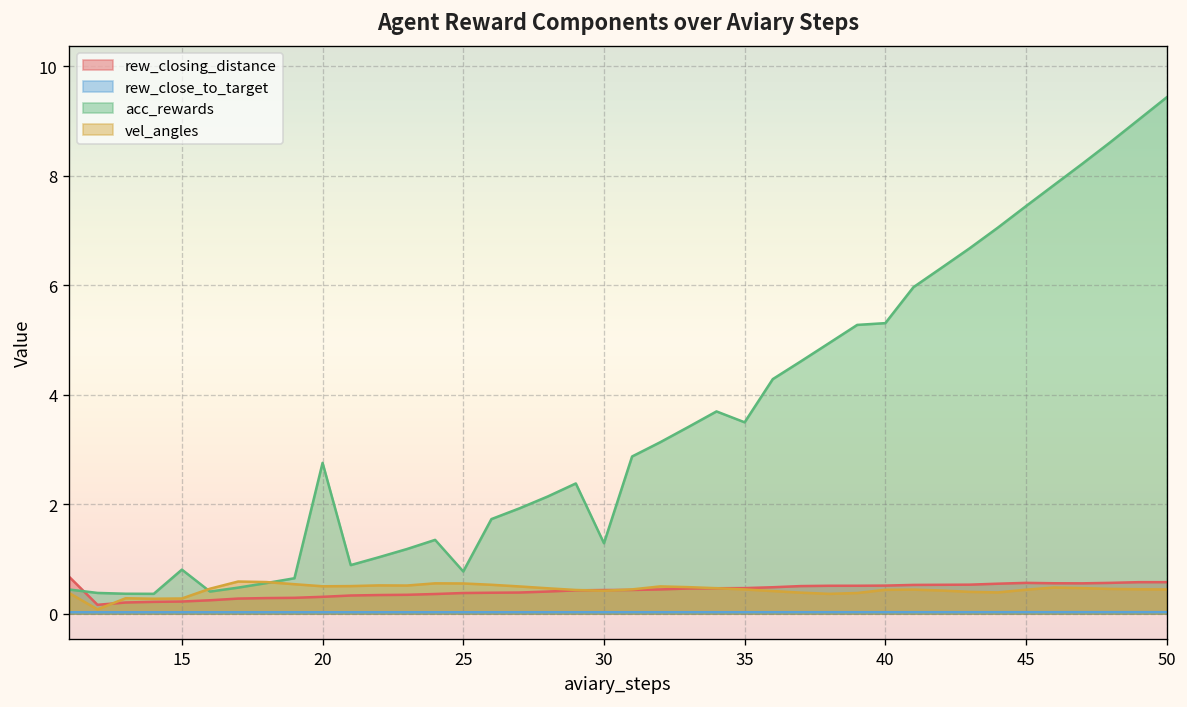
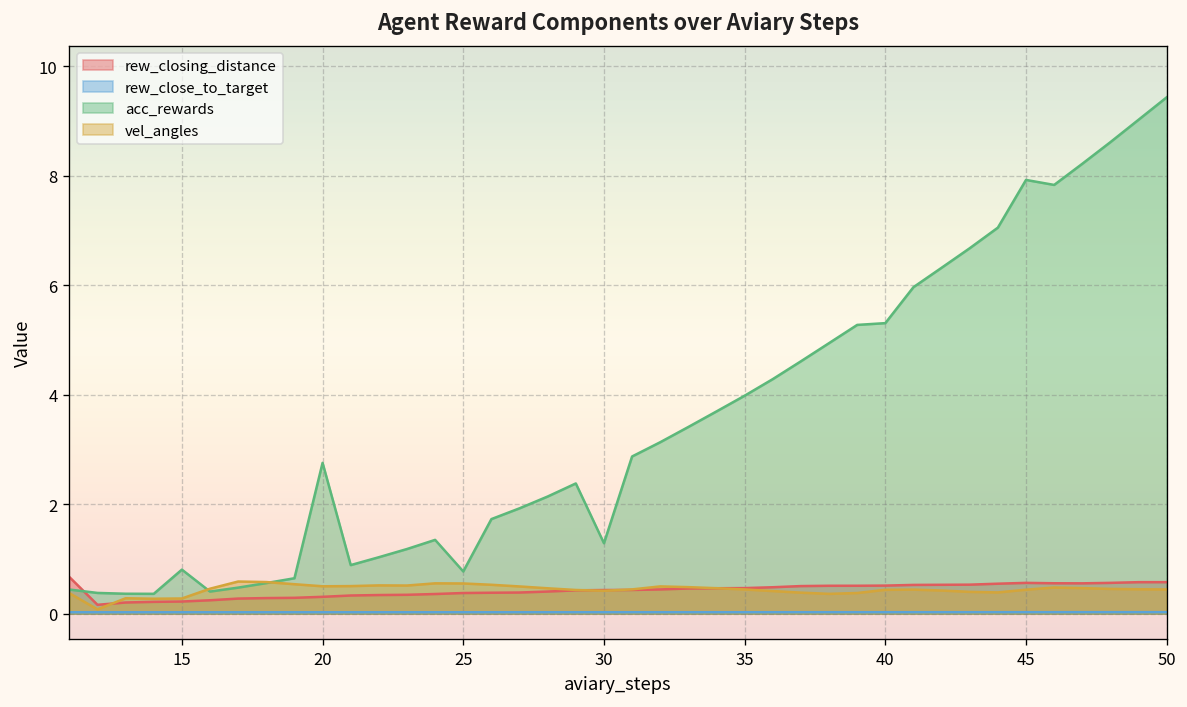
acc_rewards, 35: 3.5 -> 4.0
acc_rewards, 45: 7.4 -> 7.9
